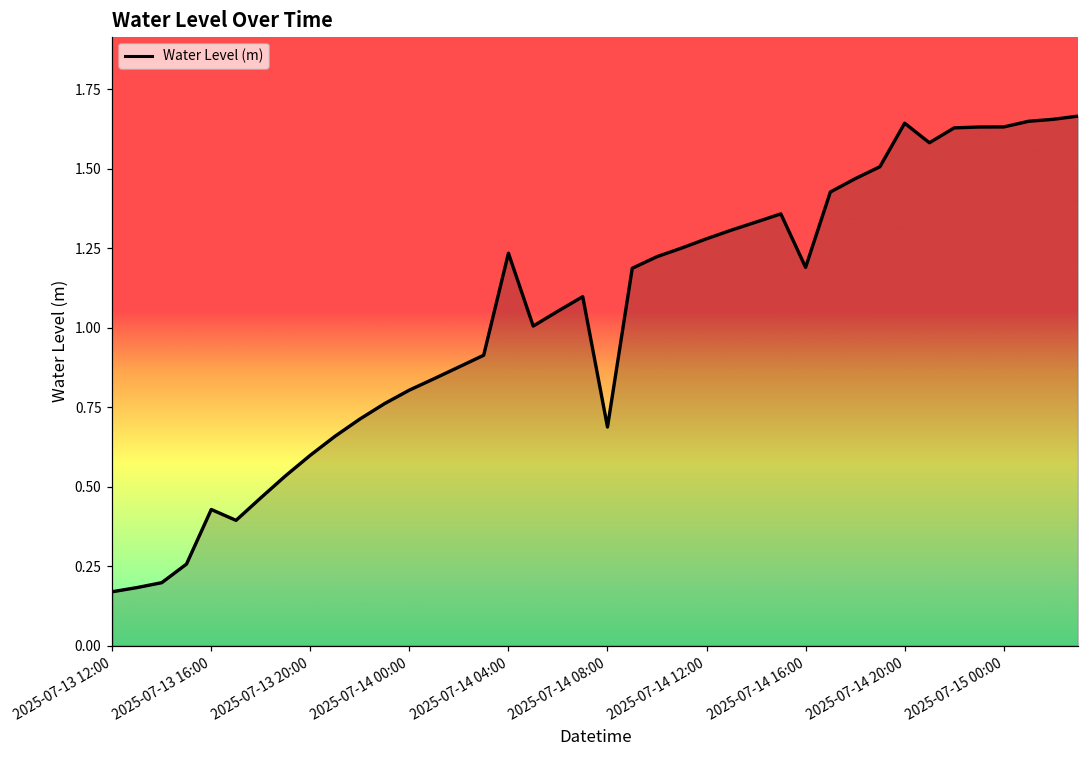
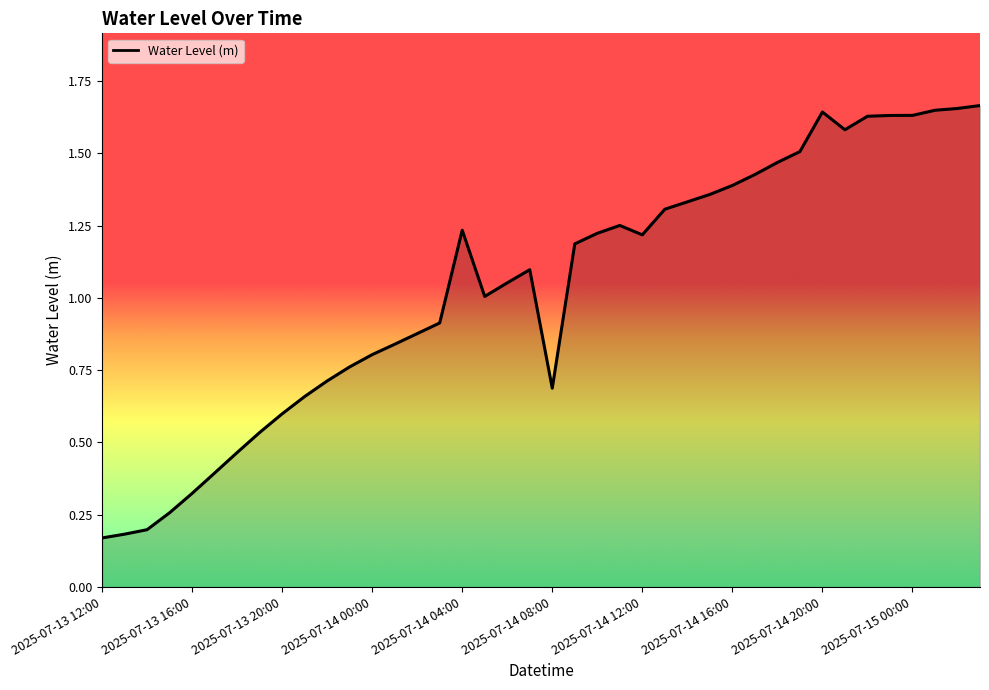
2025-07-13 16:00: 0.43 -> 0.32
2025-07-14 12:00: 1.28 -> 1.22
2025-07-14 16:00: 1.19 -> 1.39
